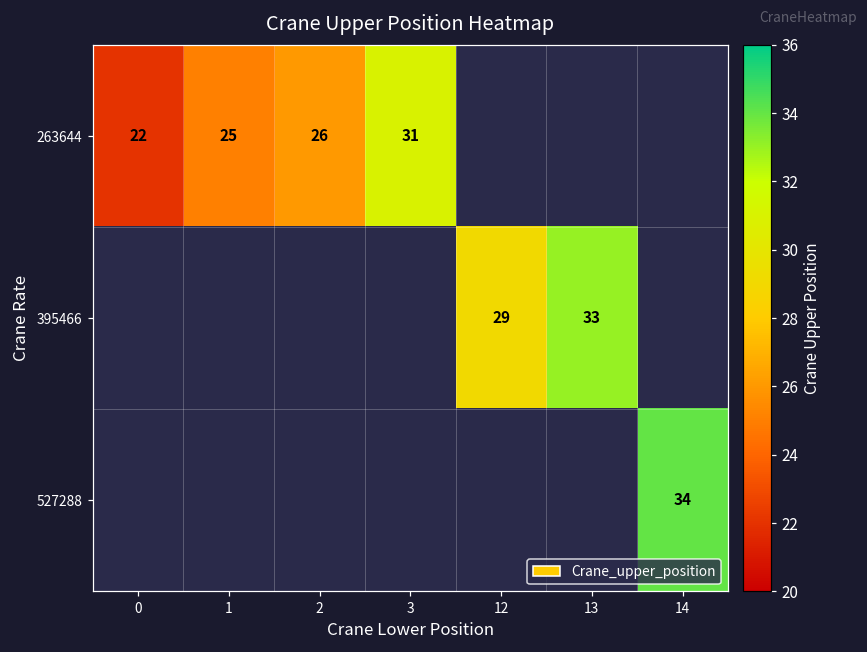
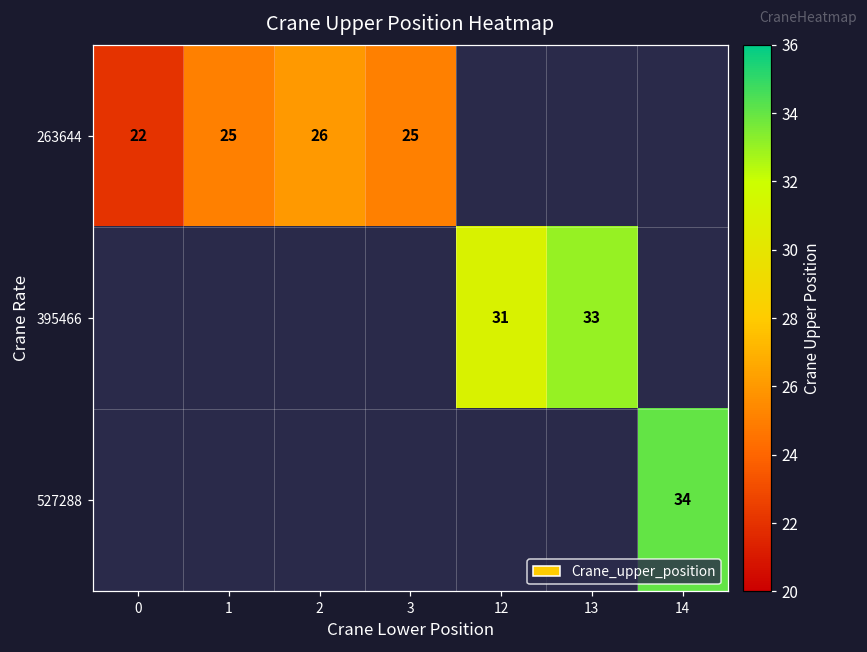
263644, 3: 31 -> 25
395466, 12: 29 -> 31
